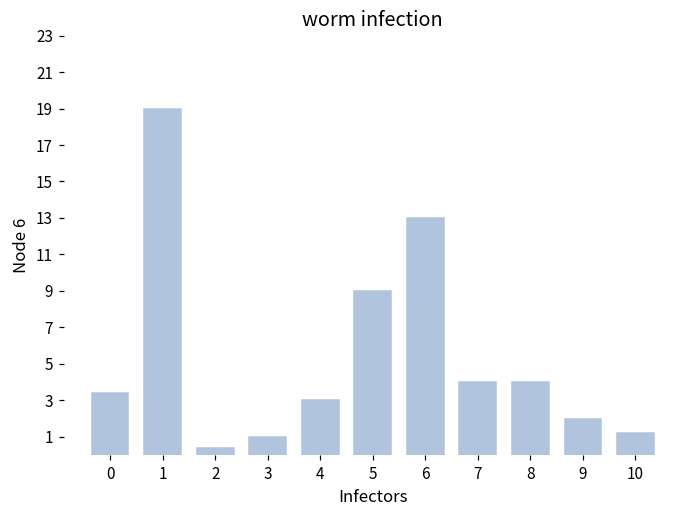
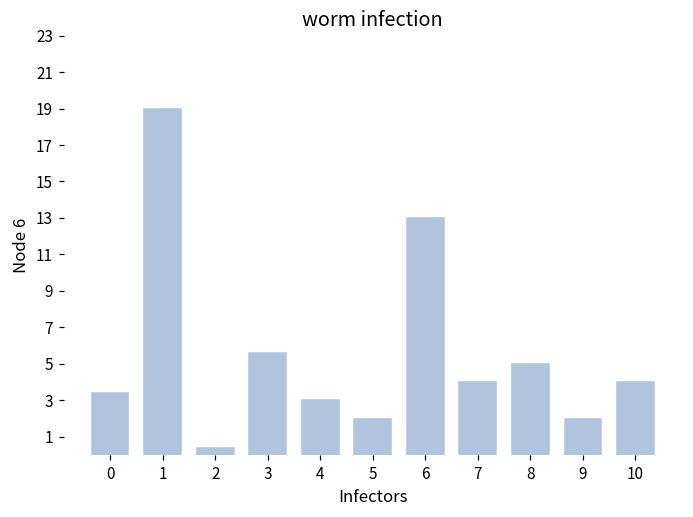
3: 1.0 -> 5.6
5: 9 -> 2
8: 4 -> 5
10: 1.2 -> 4.0
